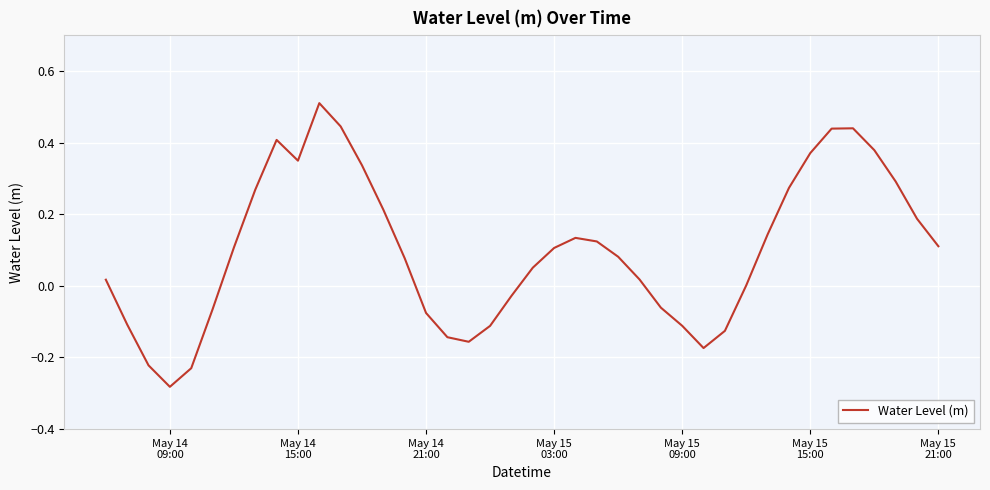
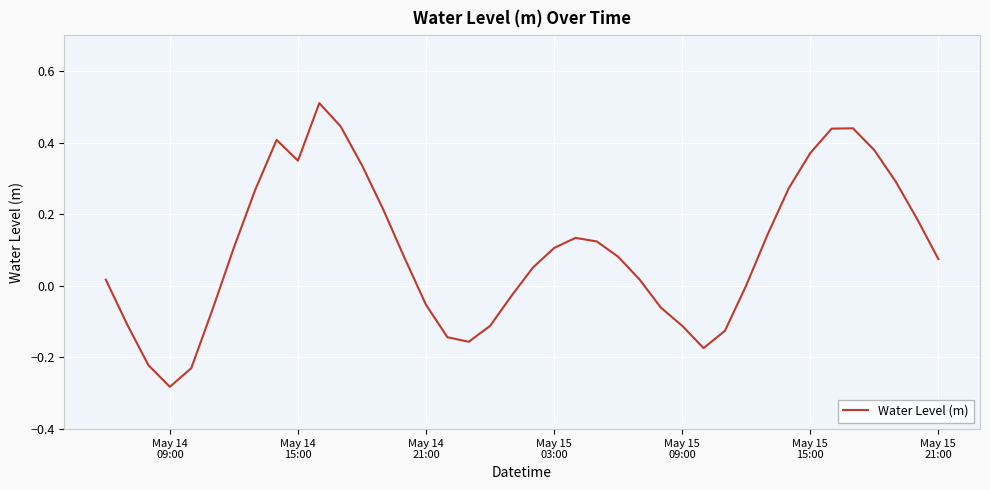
May 14 21:00: -0.08 -> -0.05
May 15 21:00: 0.11 -> 0.07
